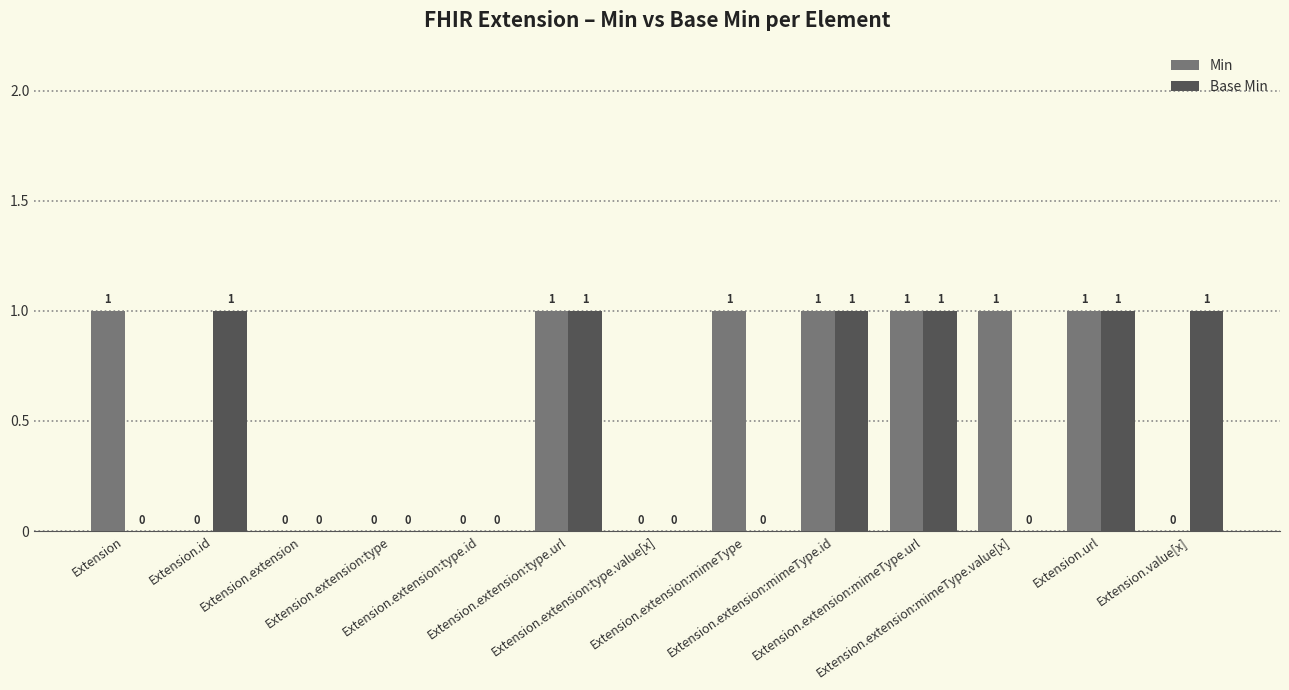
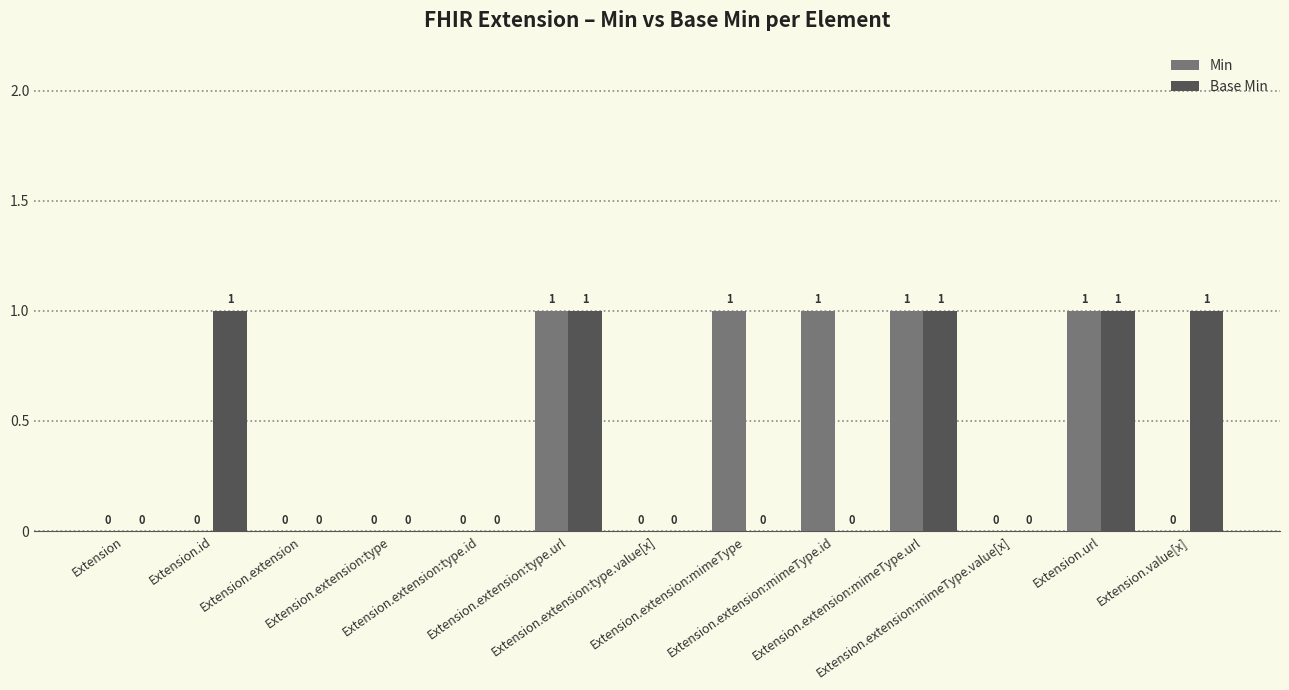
Min, Extension: 1 -> 0
Base Min, Extension.extension:mimeType.id: 1 -> 0
Min, Extension.extension:mimeType.value[x]: 1 -> 0
